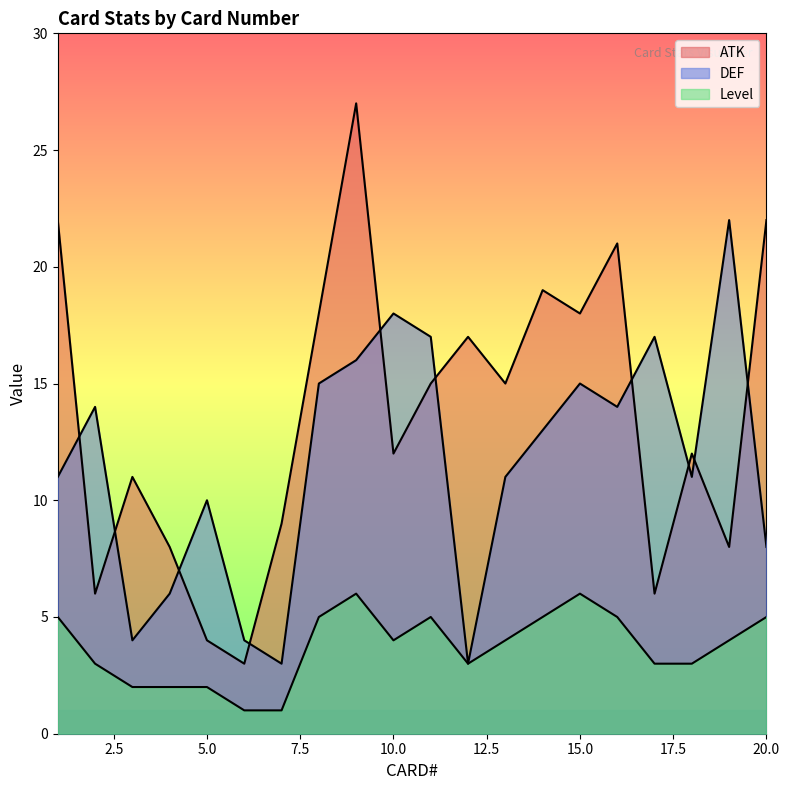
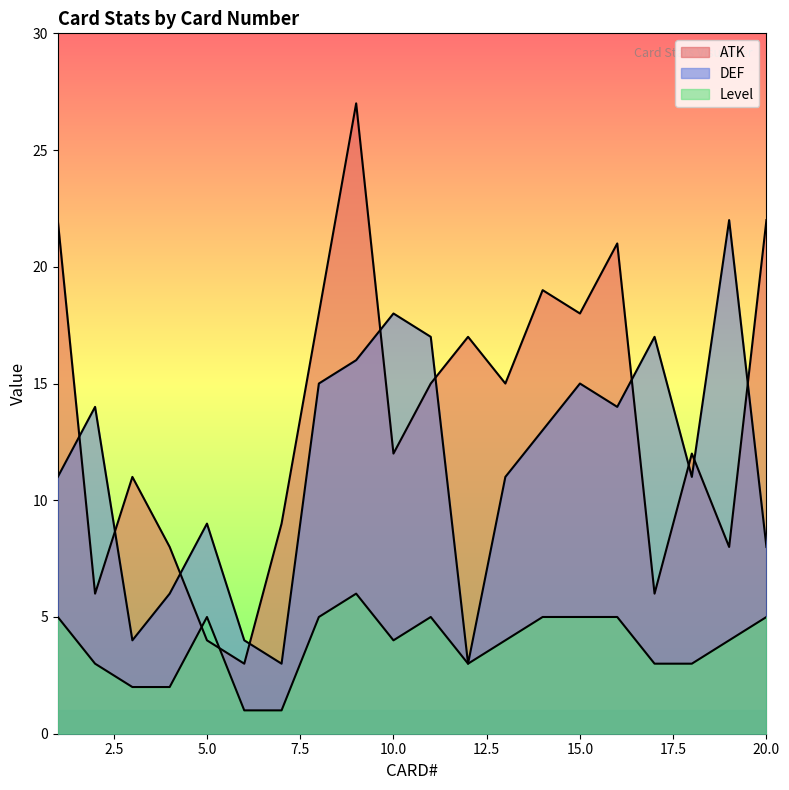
DEF, 5.0: 10 -> 9
Level, 5.0: 2 -> 5
Level, 15.0: 6 -> 5
